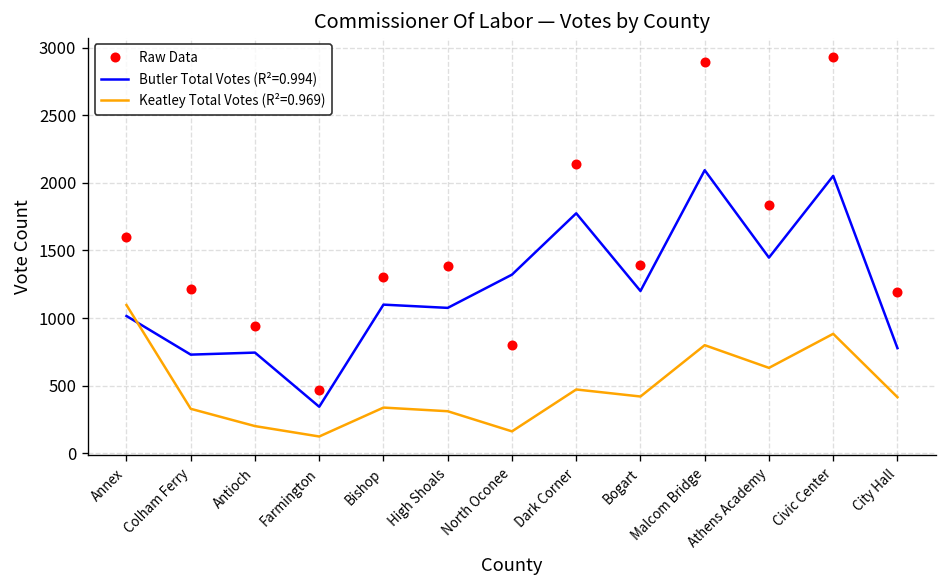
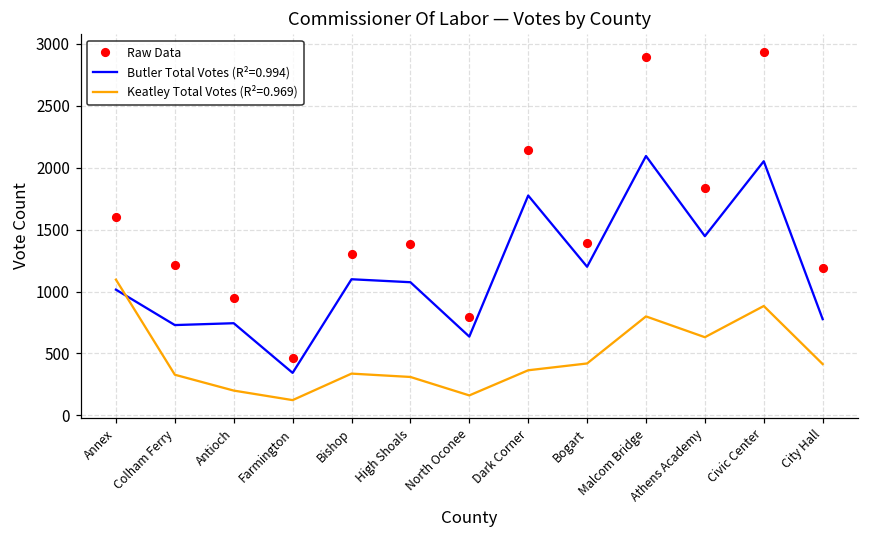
Butler Total Votes (R²=0.994), North Oconee: 1320 -> 640
Keatley Total Votes (R²=0.969), Dark Corner: 470 -> 360
